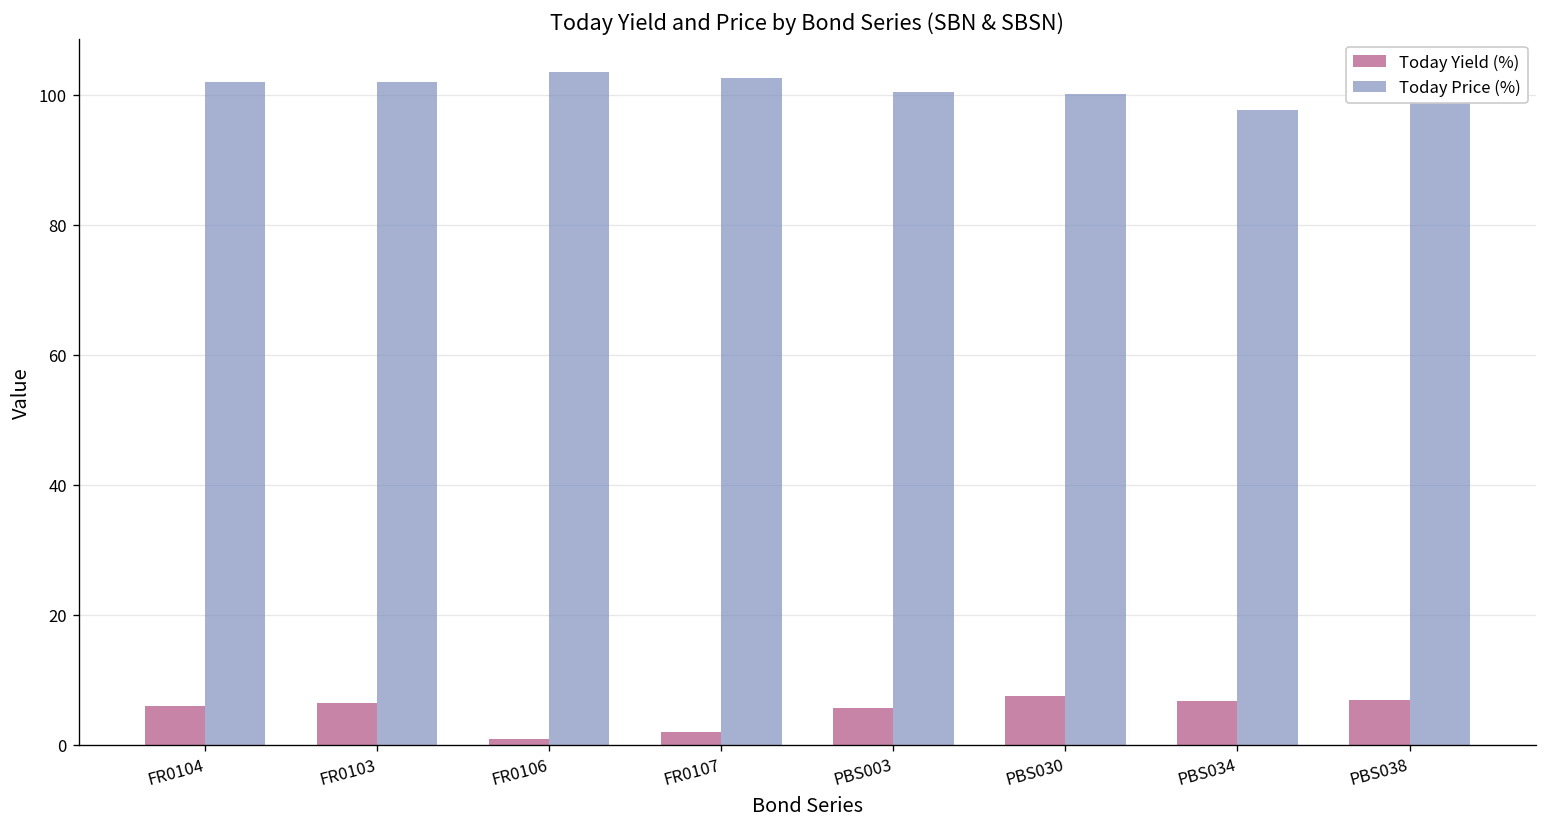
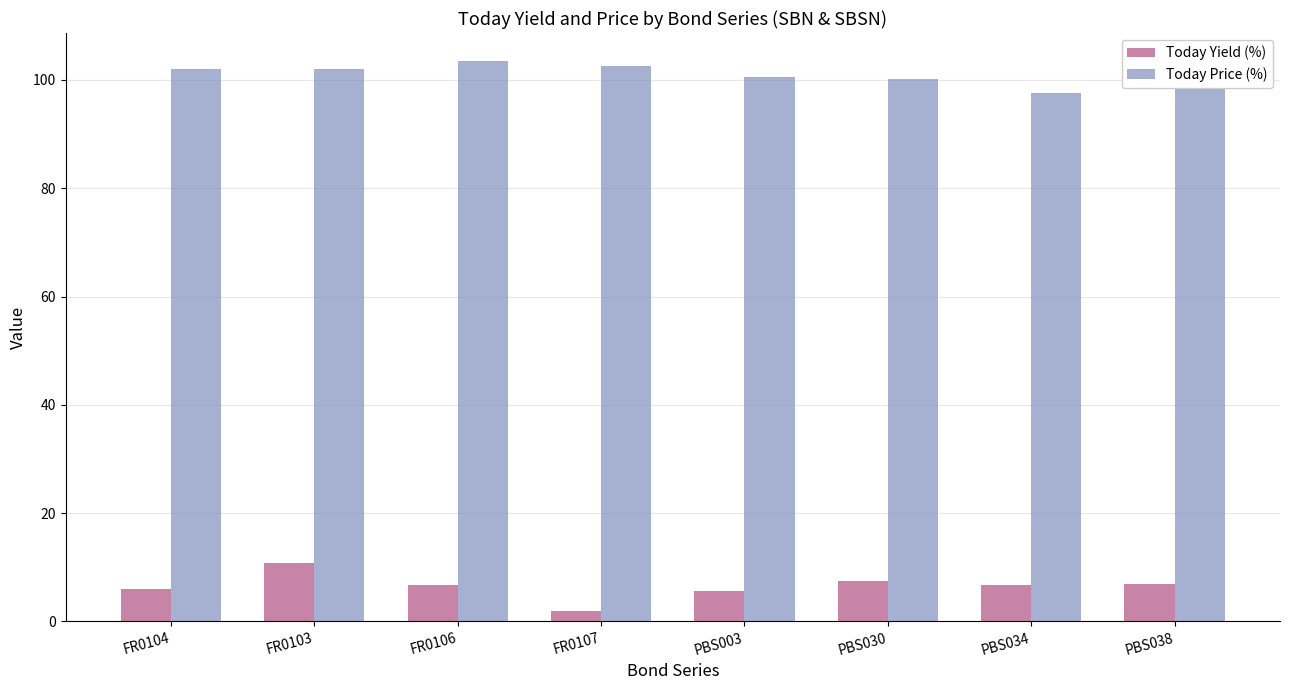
Today Yield (%), FR0103: 6 -> 11
Today Yield (%), FR0106: 1 -> 7
